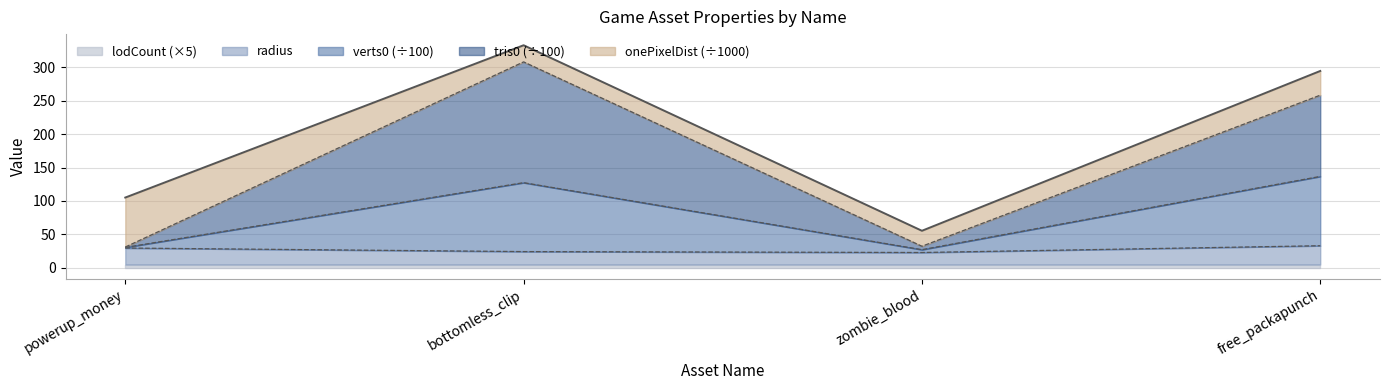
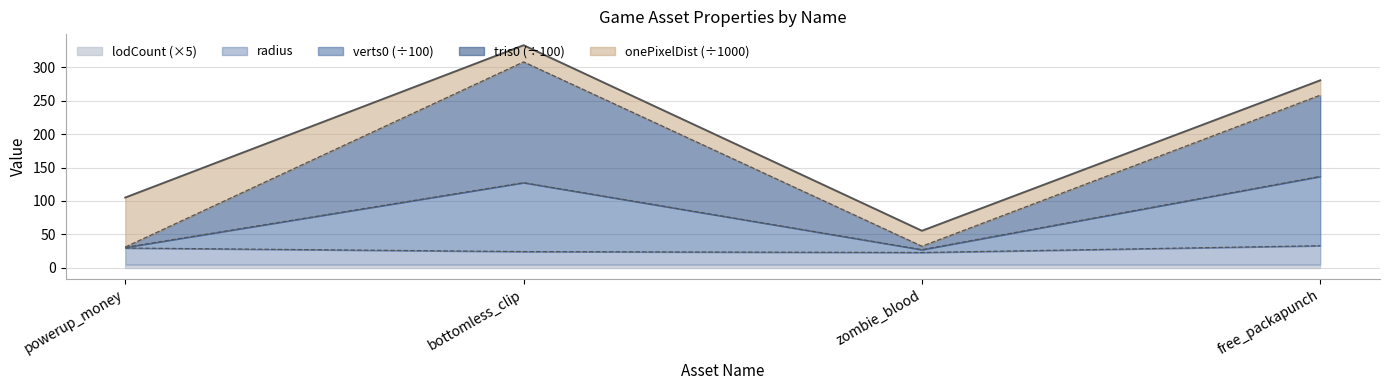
onePixelDist (÷1000), free_packapunch: 40 -> 20
